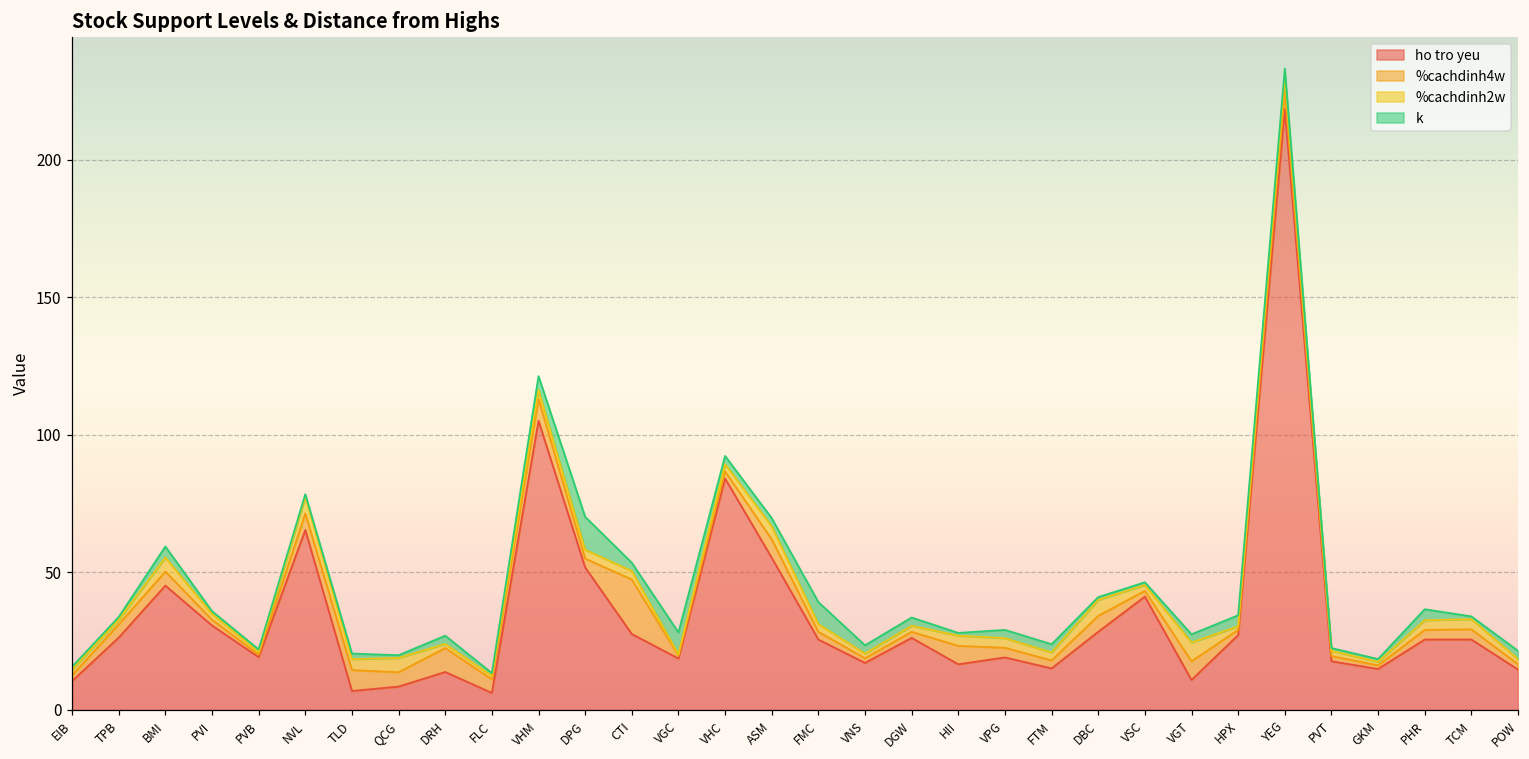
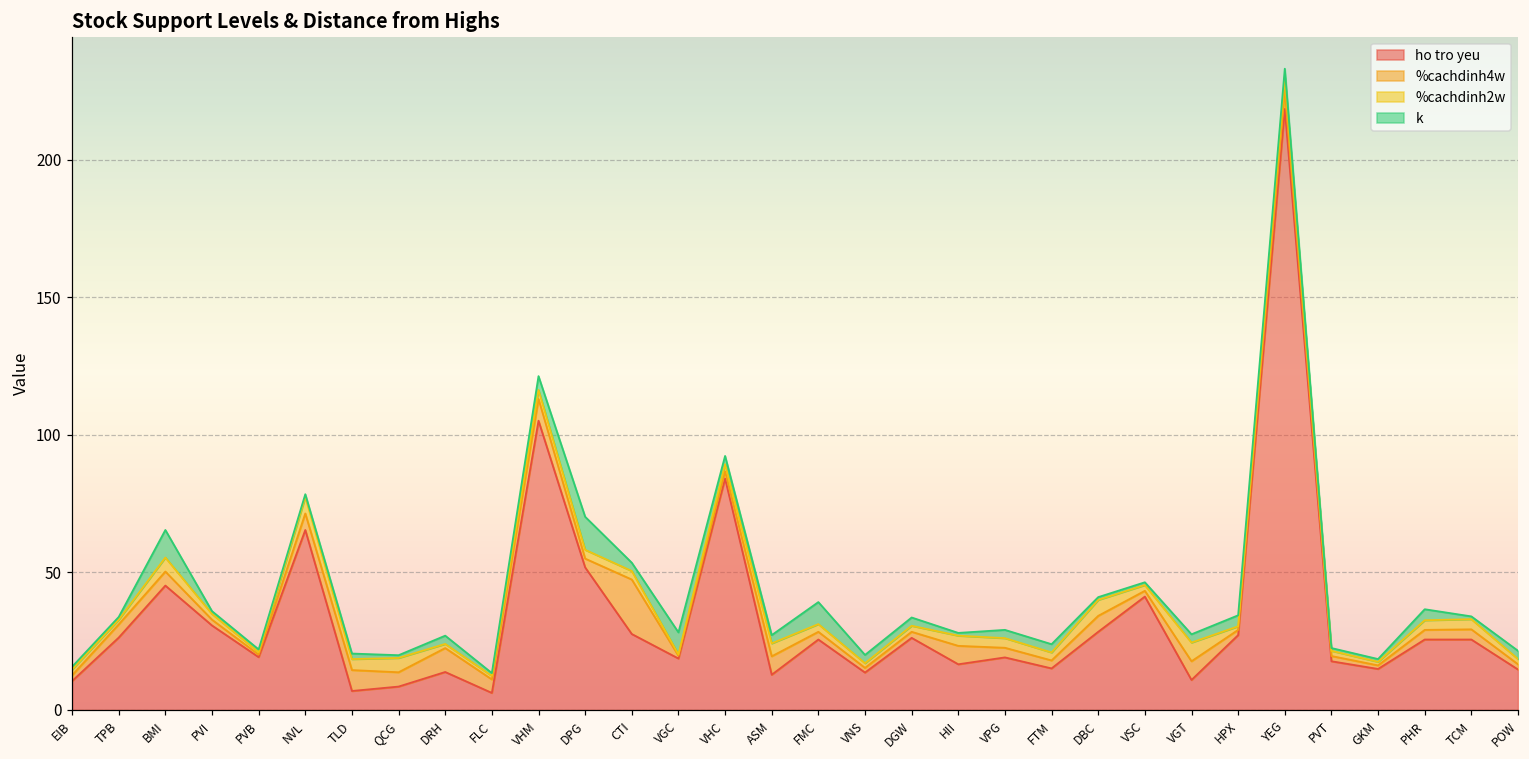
k, BMI: 4 -> 10
ho tro yeu, ASM: 55 -> 13
ho tro yeu, VNS: 17 -> 14
